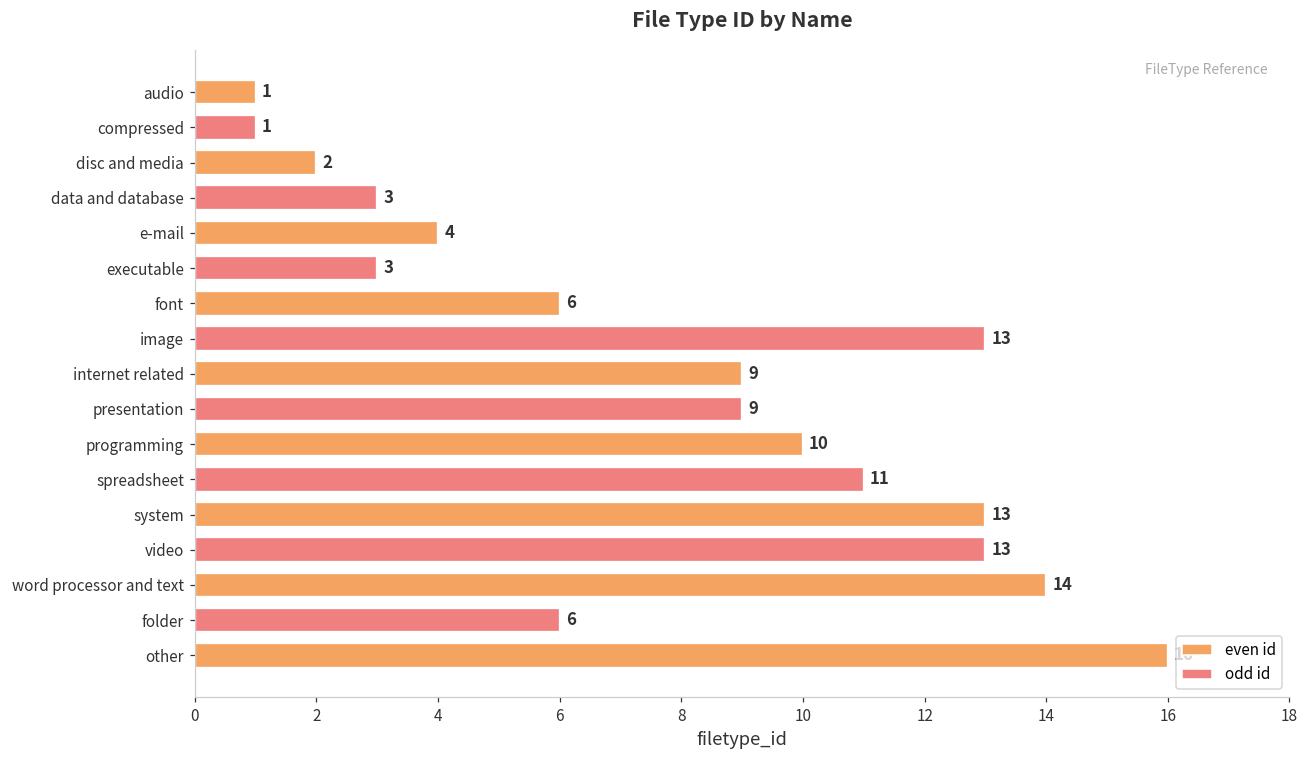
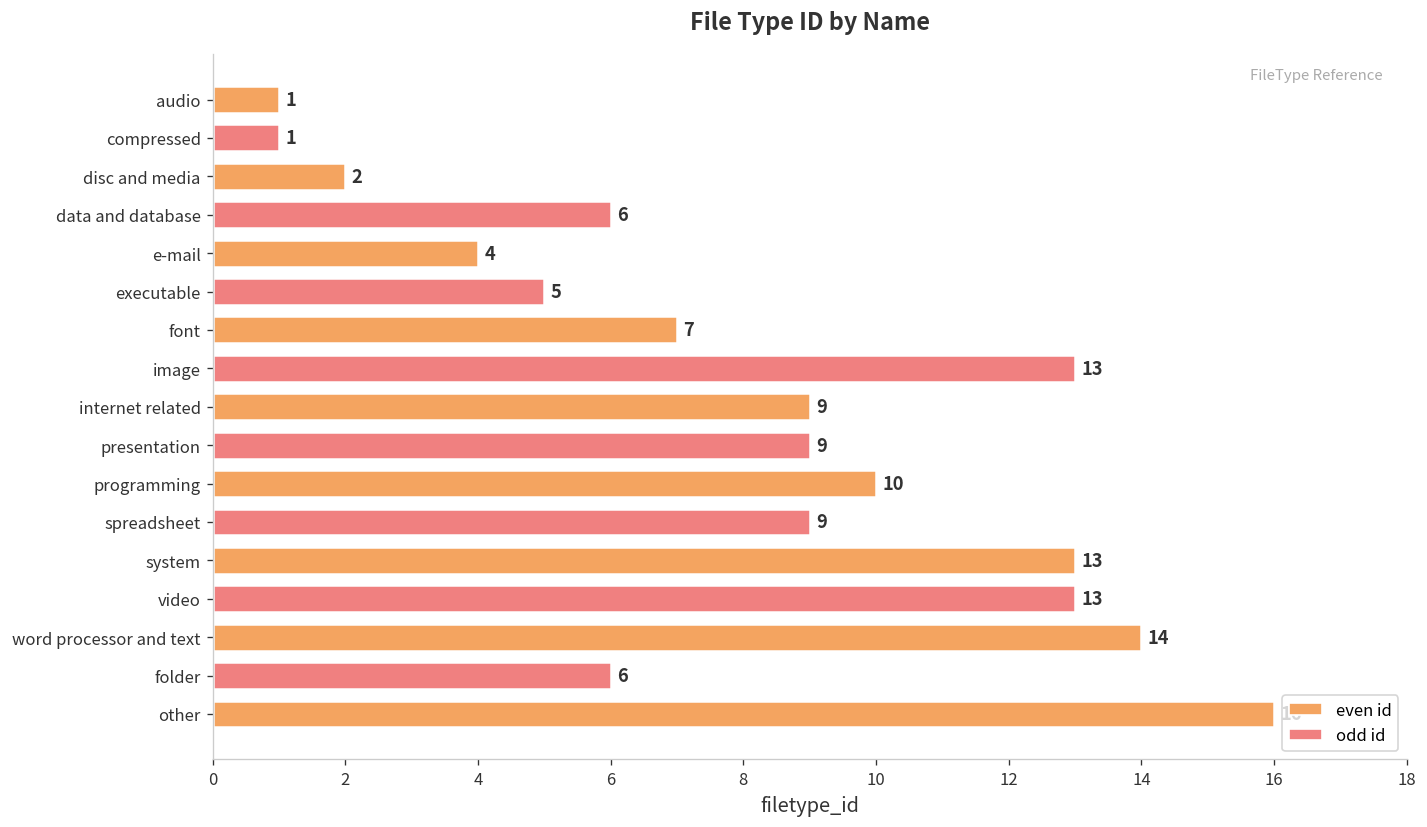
data and database: 3 -> 6
executable: 3 -> 5
font: 6 -> 7
spreadsheet: 11 -> 9
